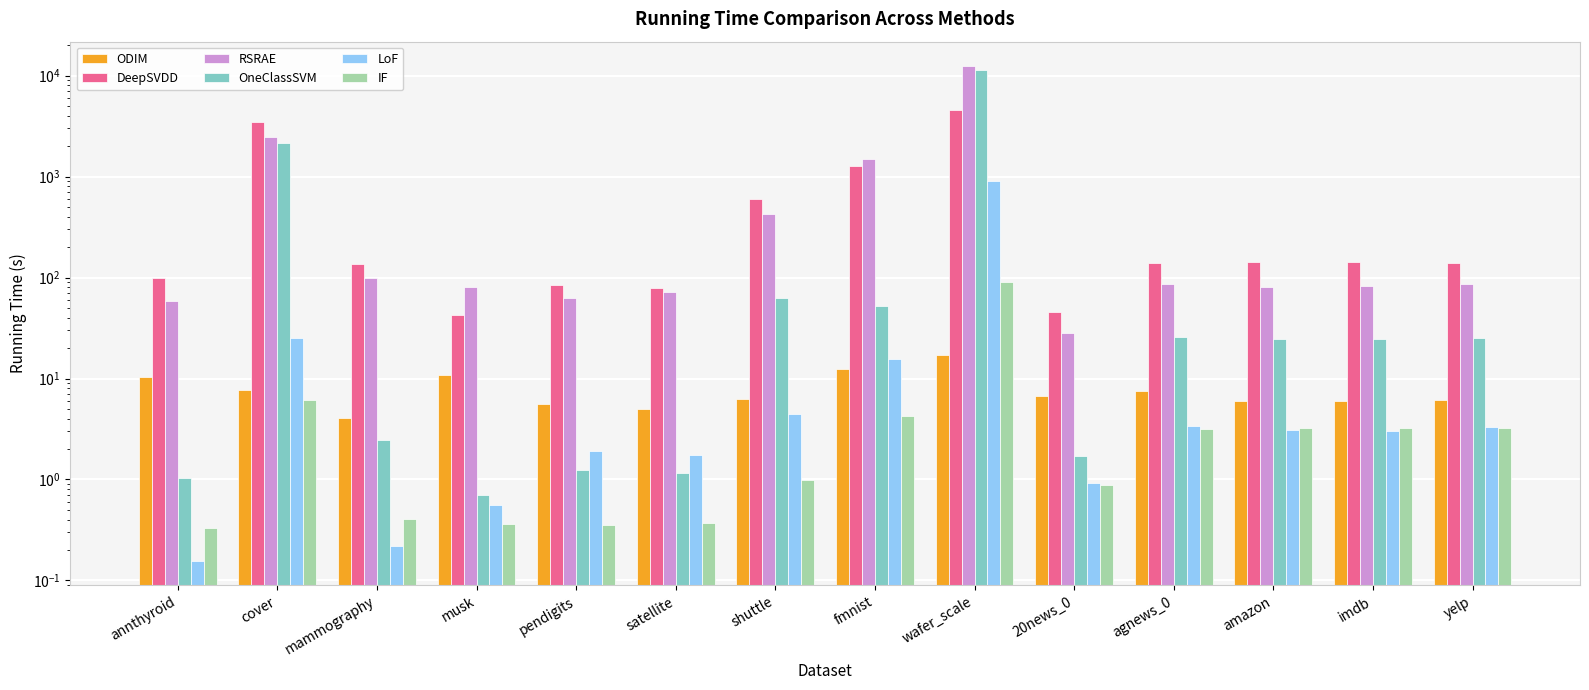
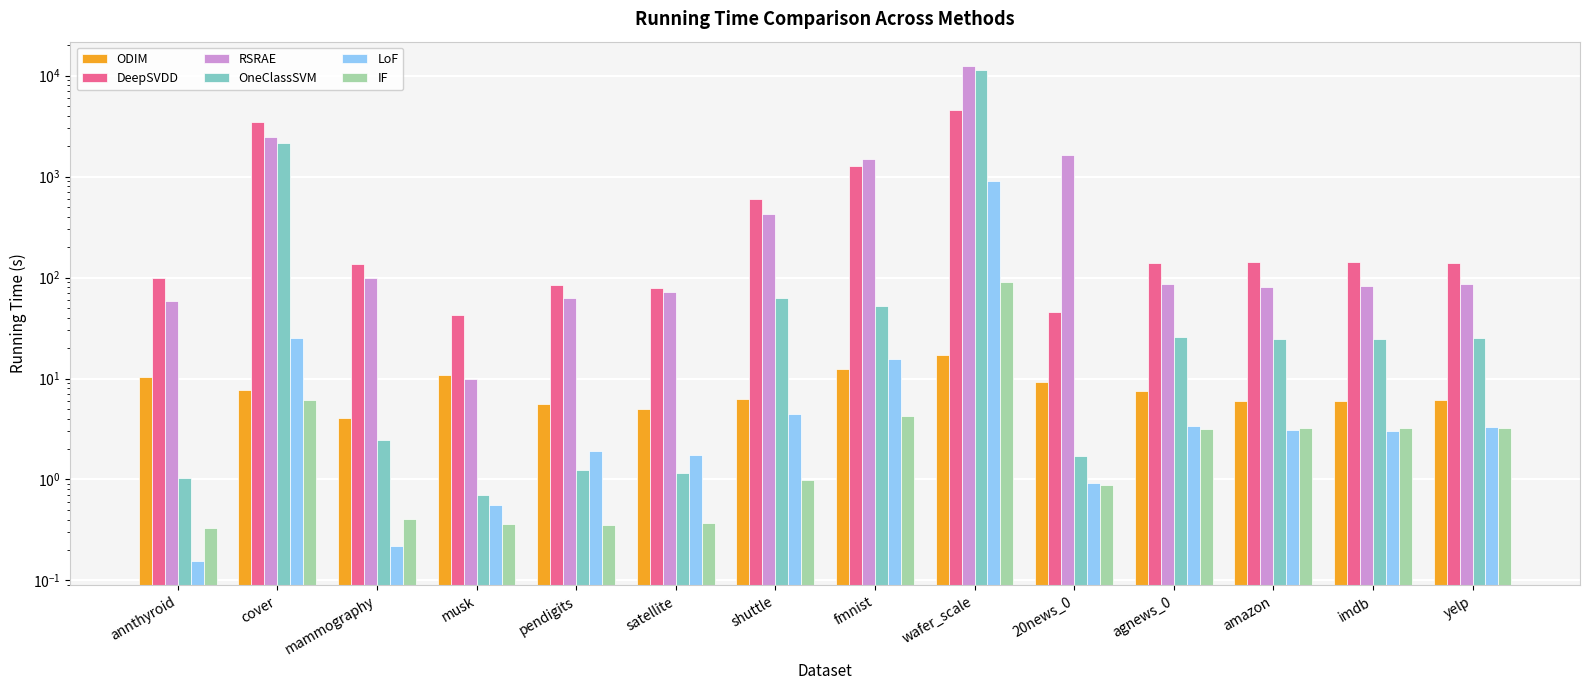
RSRAE, musk: 80 -> 10
ODIM, 20news_0: 7 -> 9
RSRAE, 20news_0: 28 -> 1600
